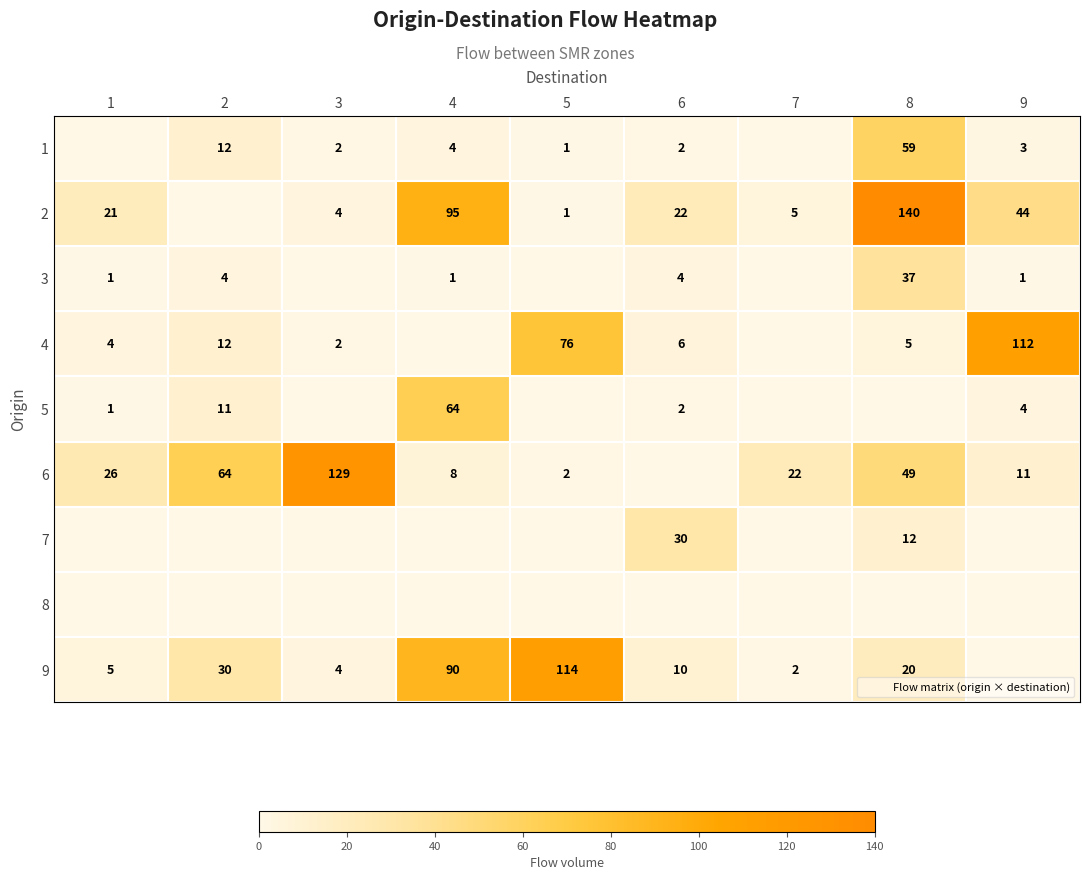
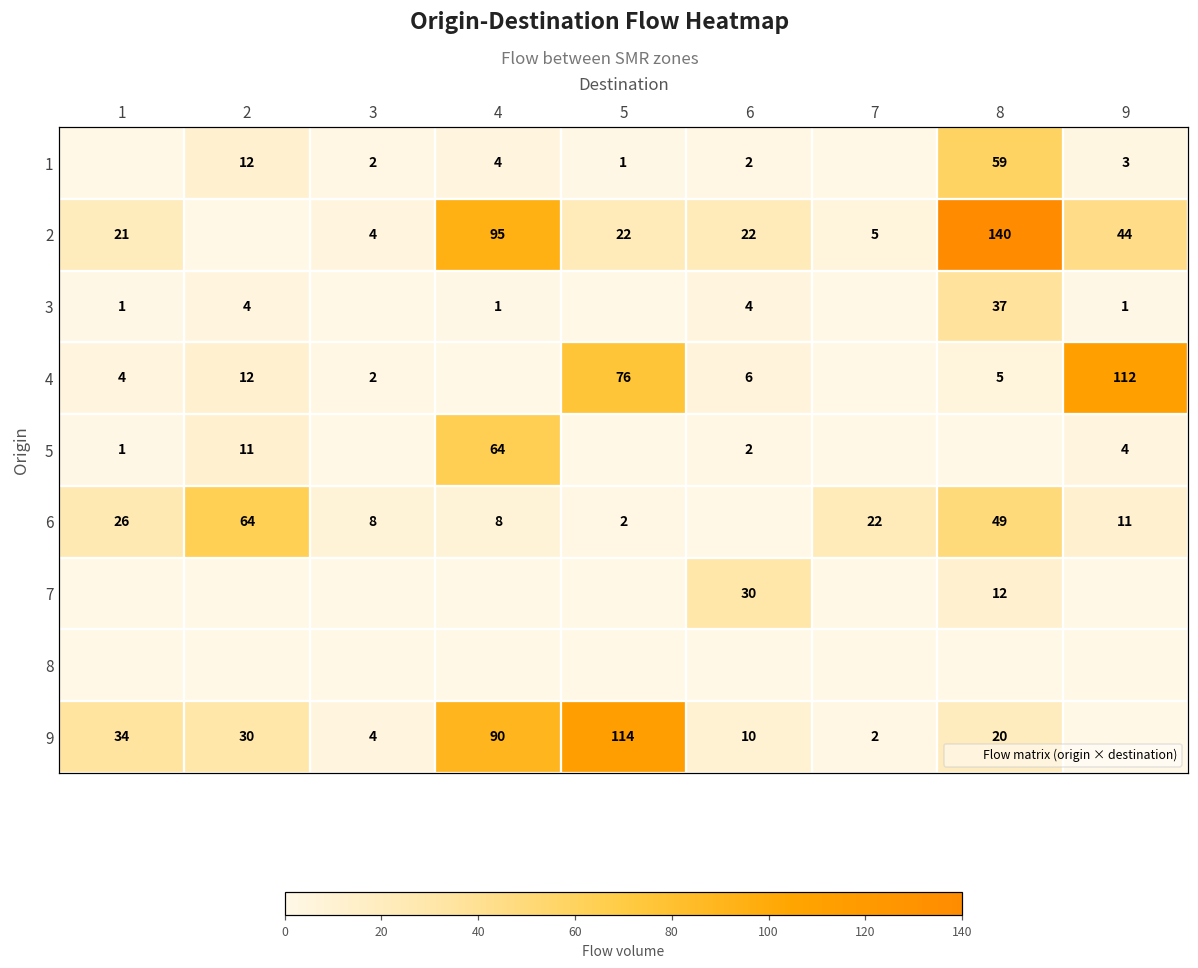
2, 5: 1 -> 22
6, 3: 129 -> 8
9, 1: 5 -> 34
